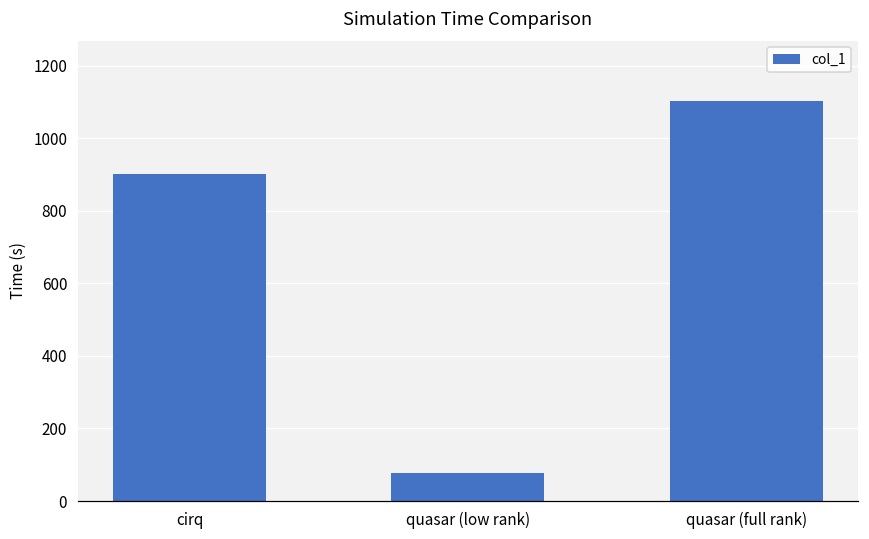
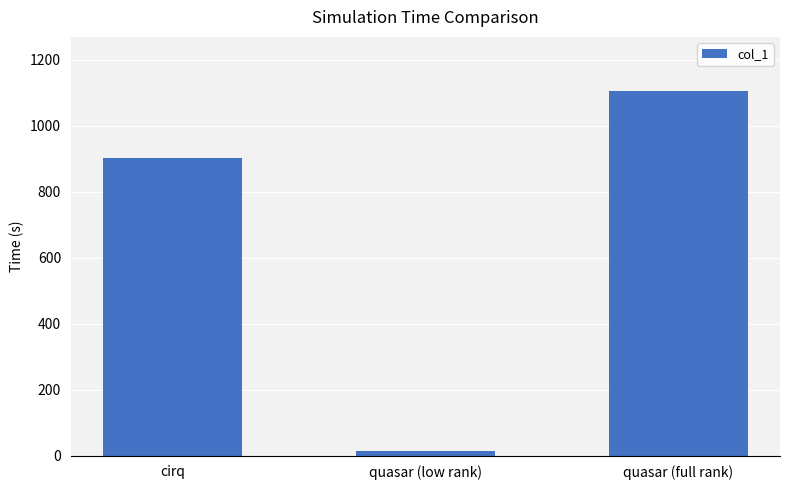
quasar (low rank): 80 -> 10
